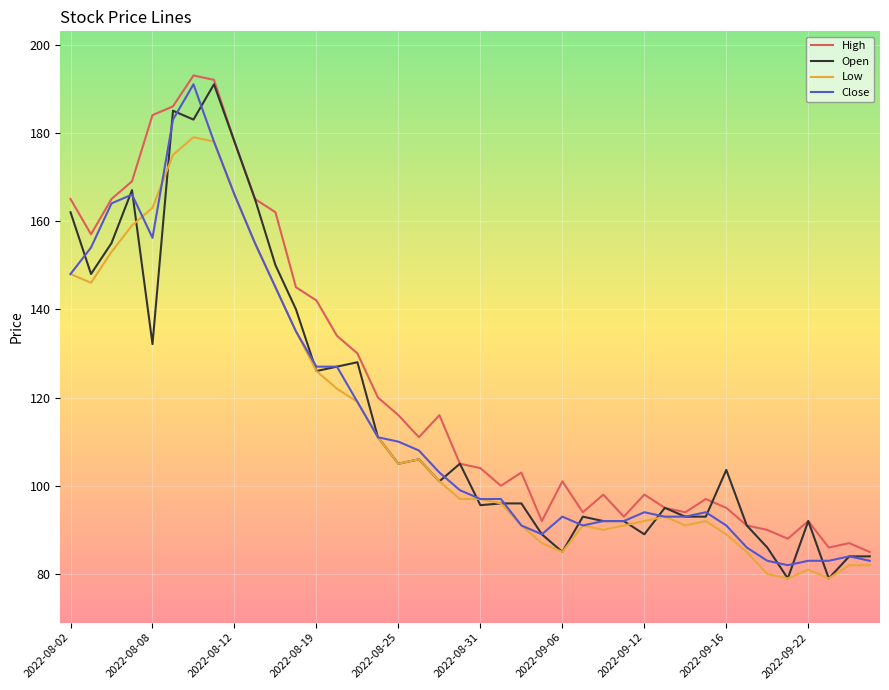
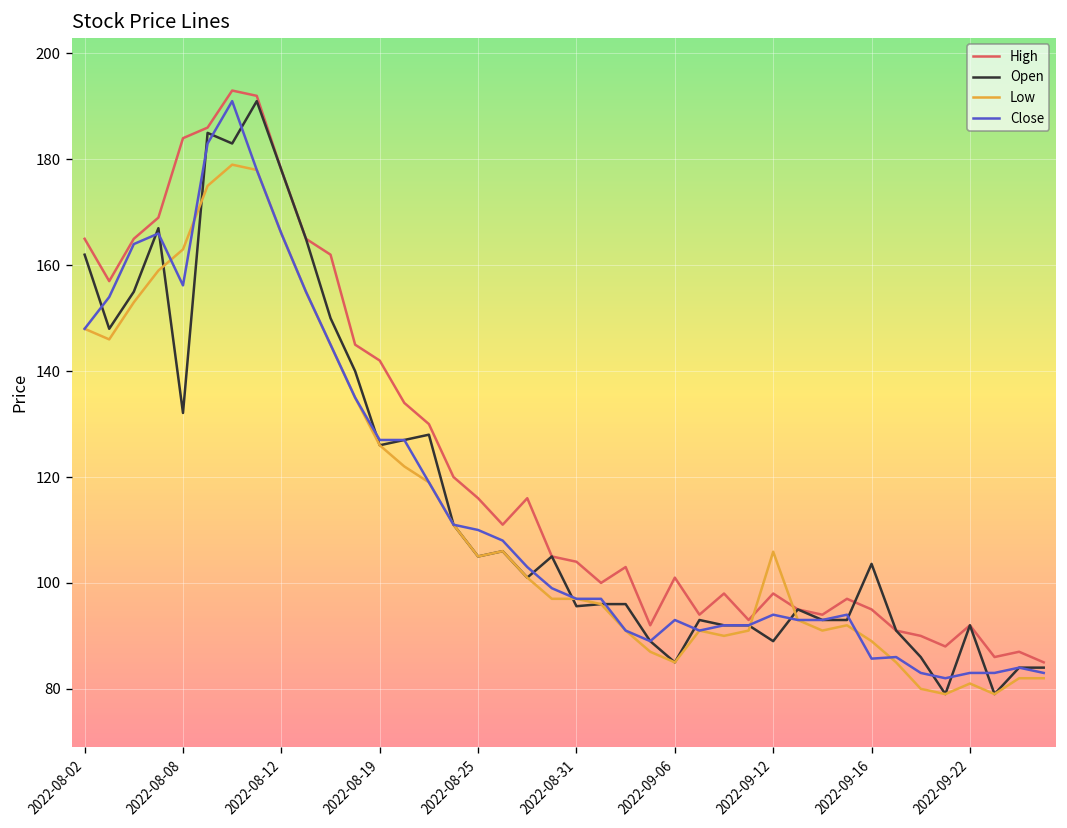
Low, 2022-09-12: 92 -> 106
Close, 2022-09-16: 91 -> 86
